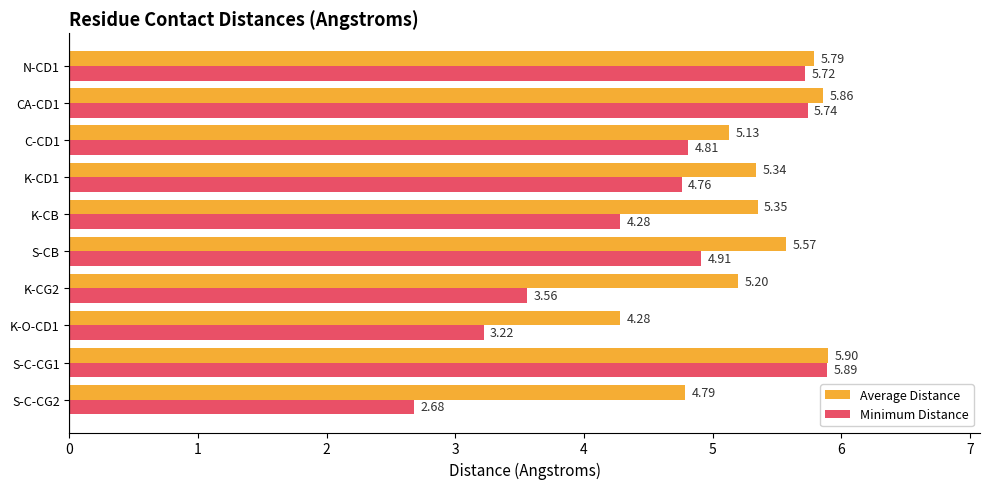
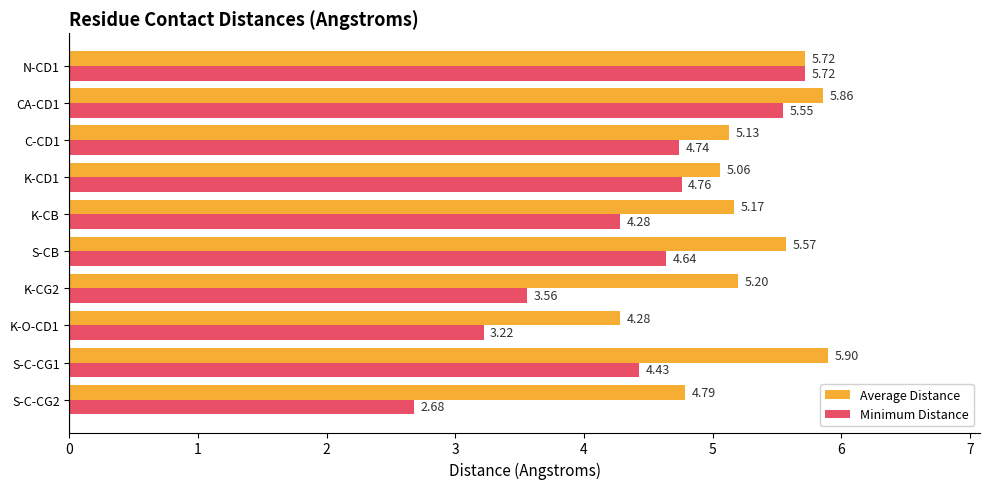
Average Distance, N-CD1: 5.79 -> 5.72
Minimum Distance, CA-CD1: 5.74 -> 5.55
Minimum Distance, C-CD1: 4.81 -> 4.74
Average Distance, K-CD1: 5.34 -> 5.06
Average Distance, K-CB: 5.35 -> 5.17
Minimum Distance, S-CB: 4.91 -> 4.64
Minimum Distance, S-C-CG1: 5.89 -> 4.43
